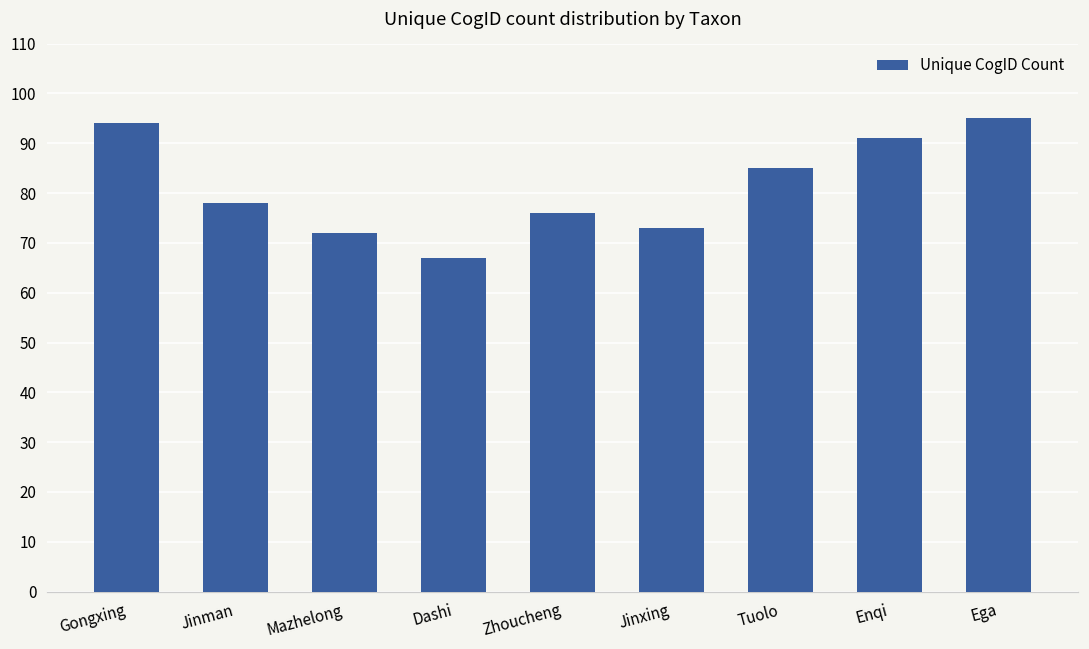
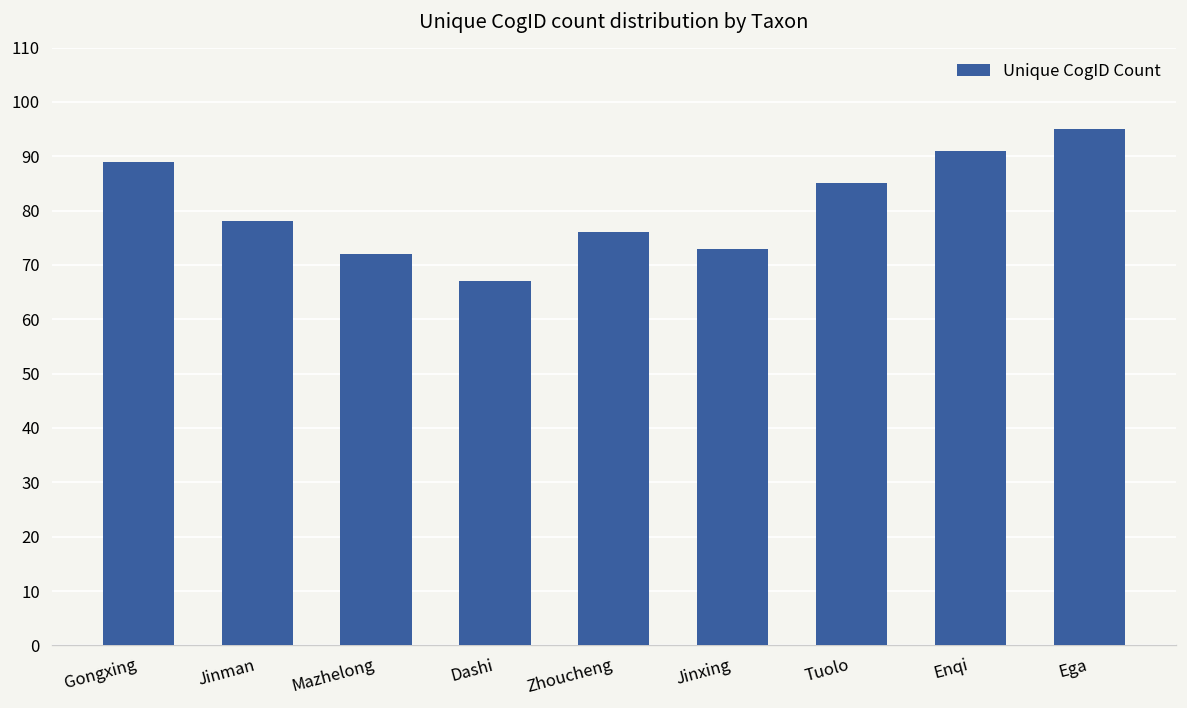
Gongxing: 94 -> 89
